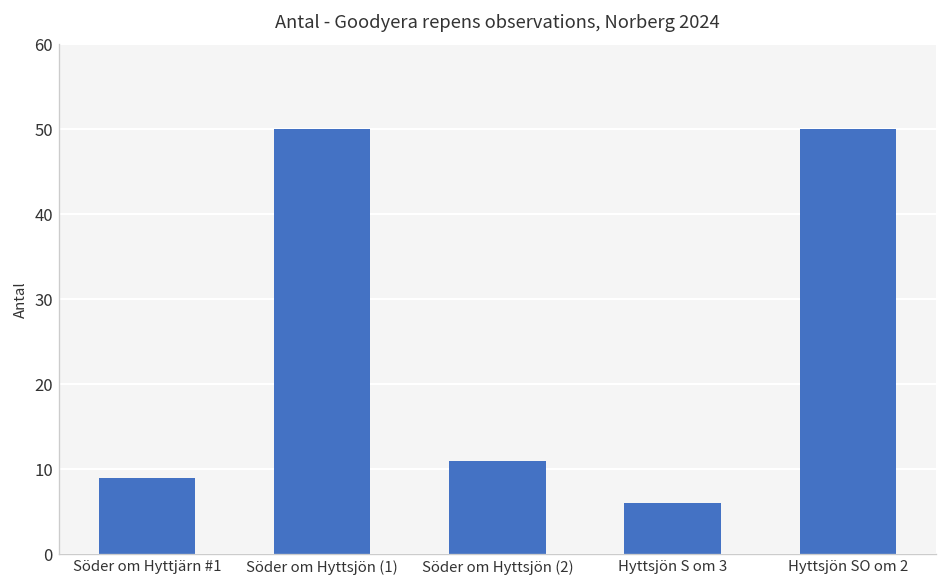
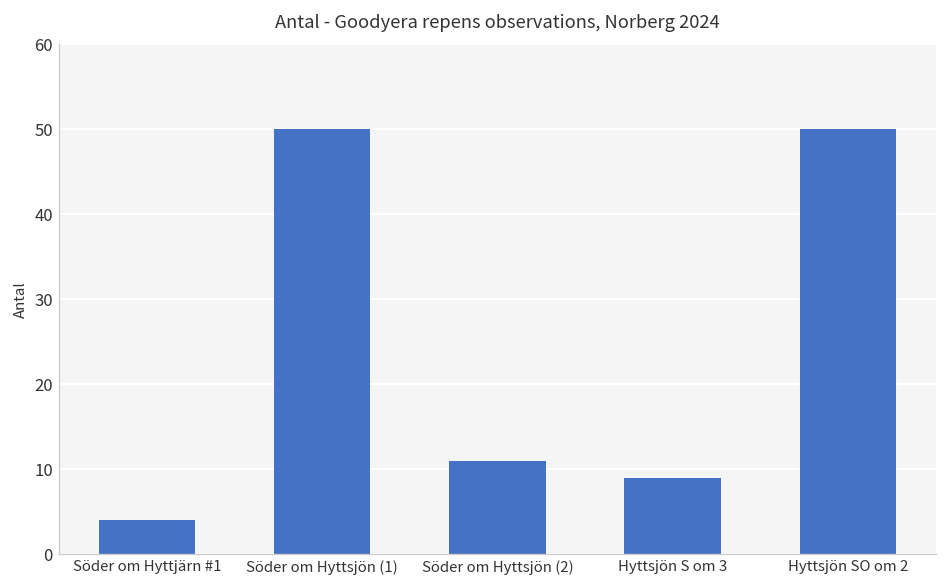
Söder om Hyttjärn #1: 9 -> 4
Hyttsjön S om 3: 6 -> 9
